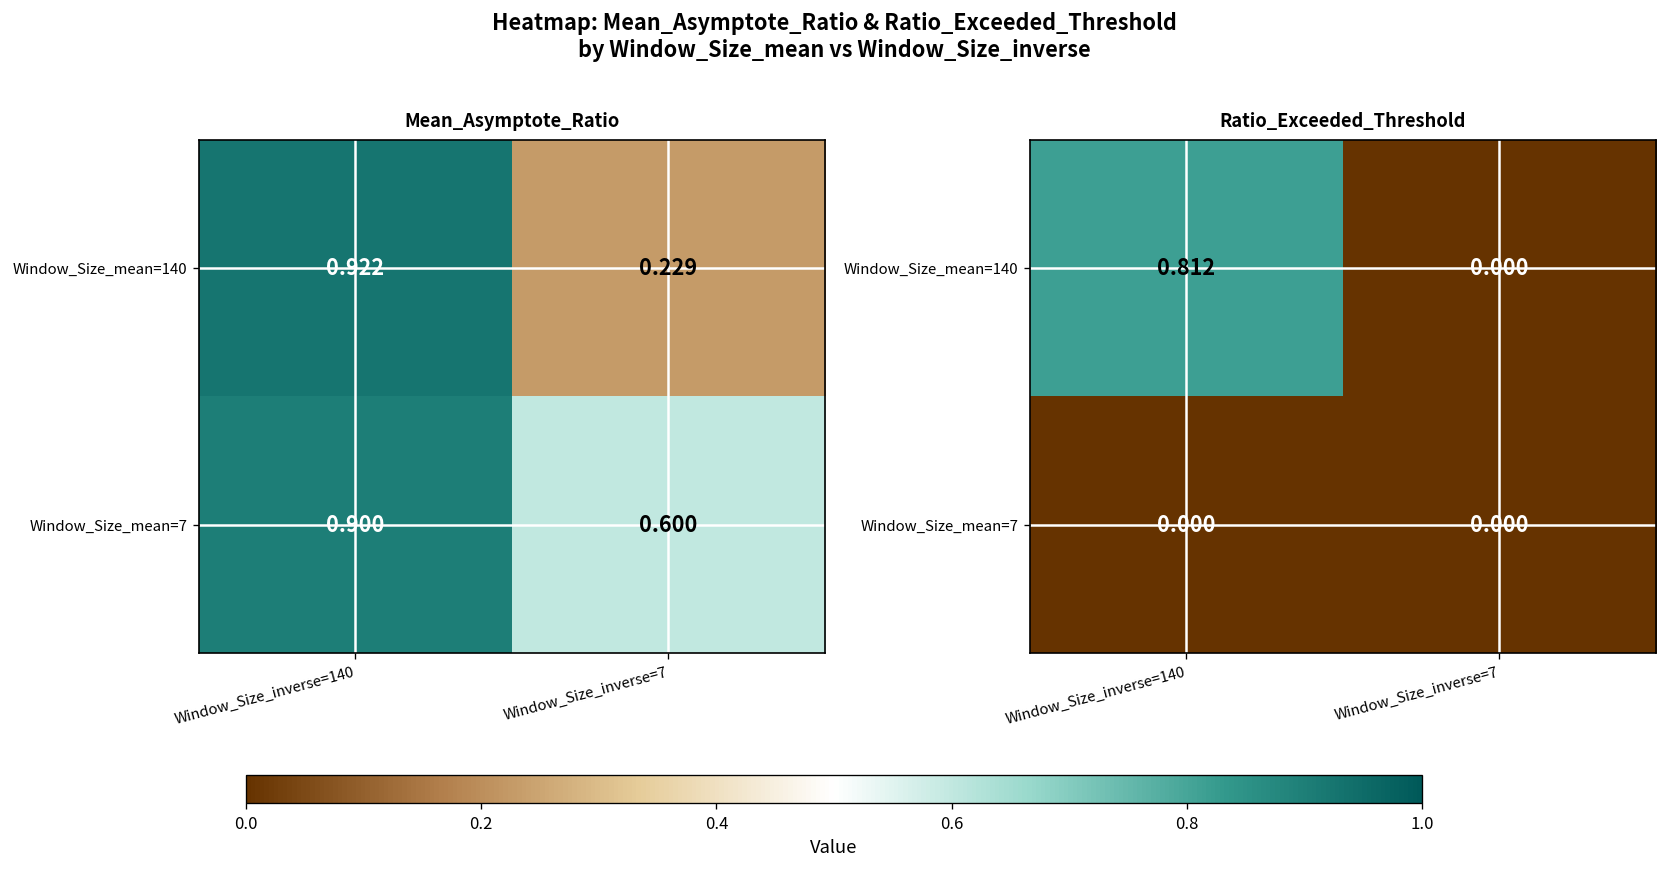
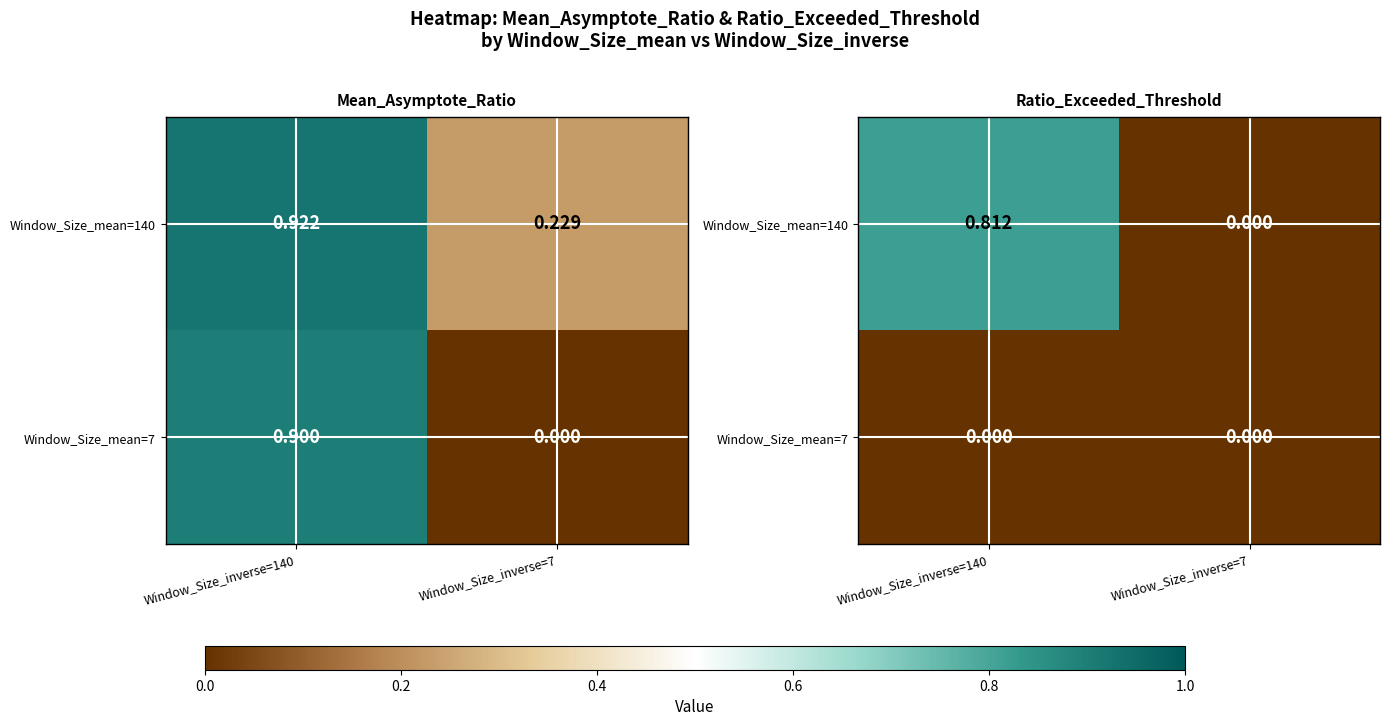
Mean_Asymptote_Ratio, Window_Size_mean=7, Window_Size_inverse=7: 0.600 -> 0.000
